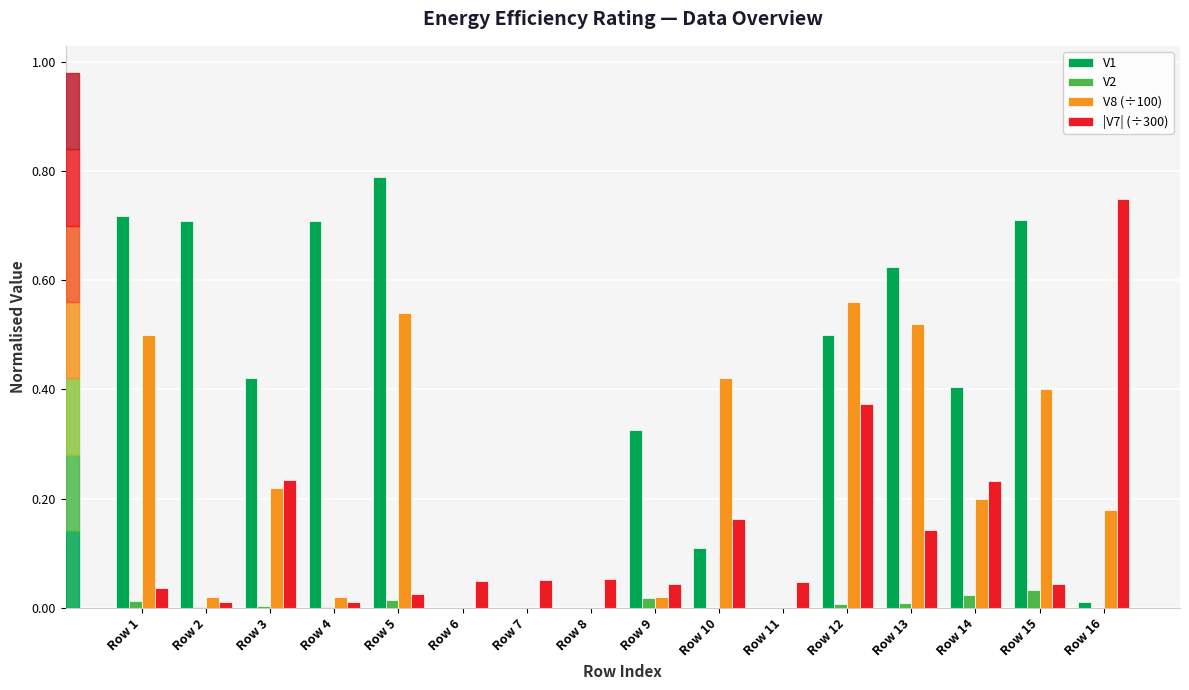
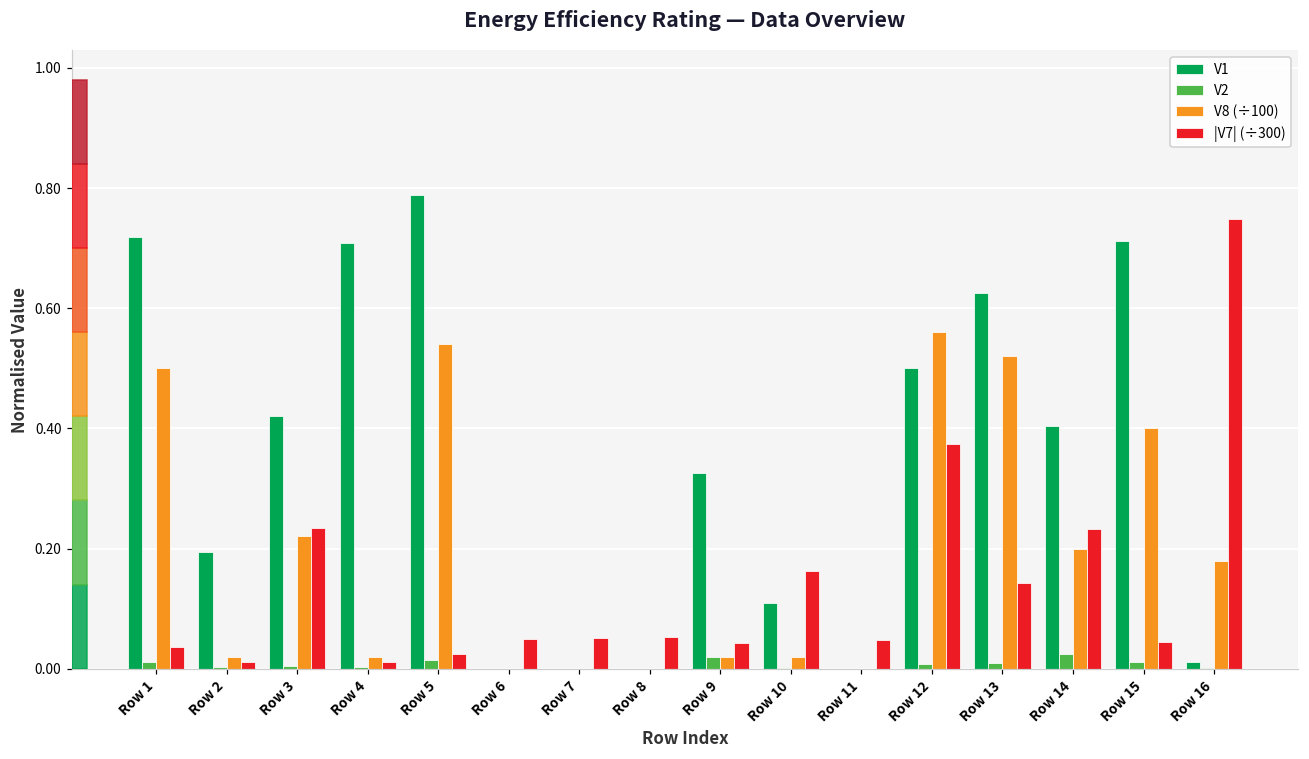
V1, Row 2: 0.71 -> 0.19
V8 (÷100), Row 10: 0.42 -> 0.02
V2, Row 15: 0.03 -> 0.01
